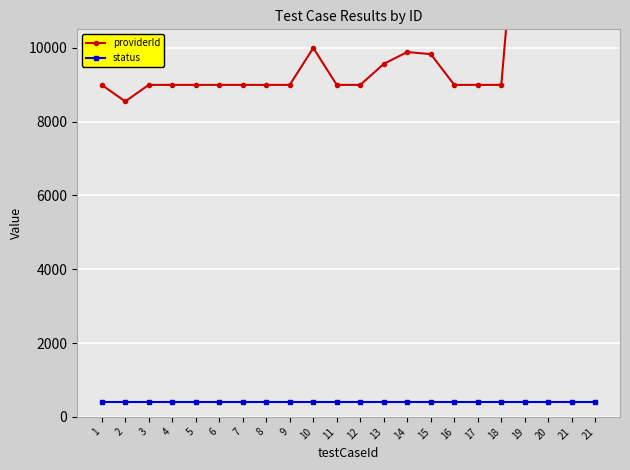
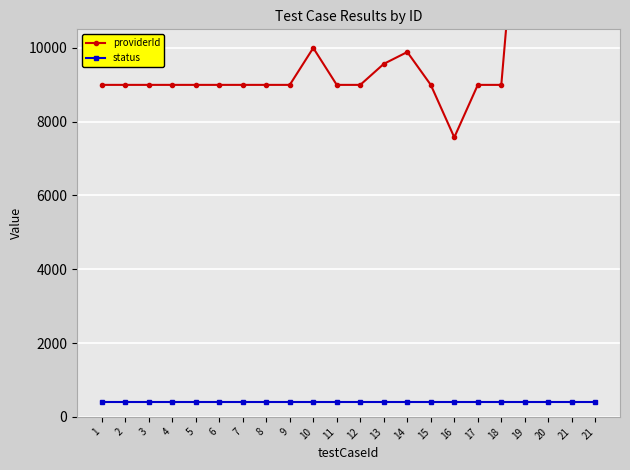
providerId, 2: 8500 -> 9000
providerId, 15: 9800 -> 9000
providerId, 16: 9000 -> 7600
